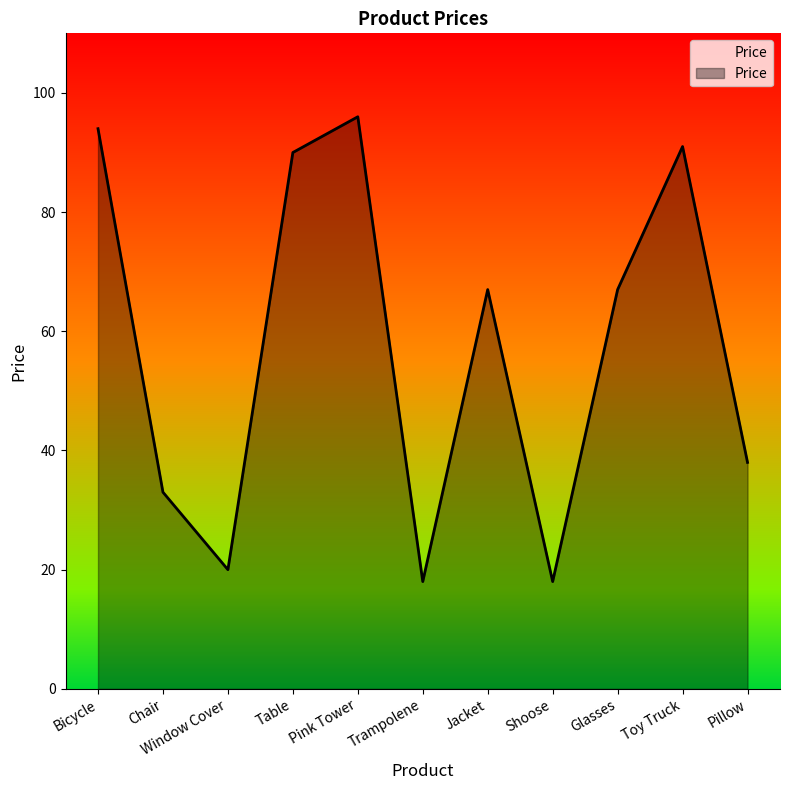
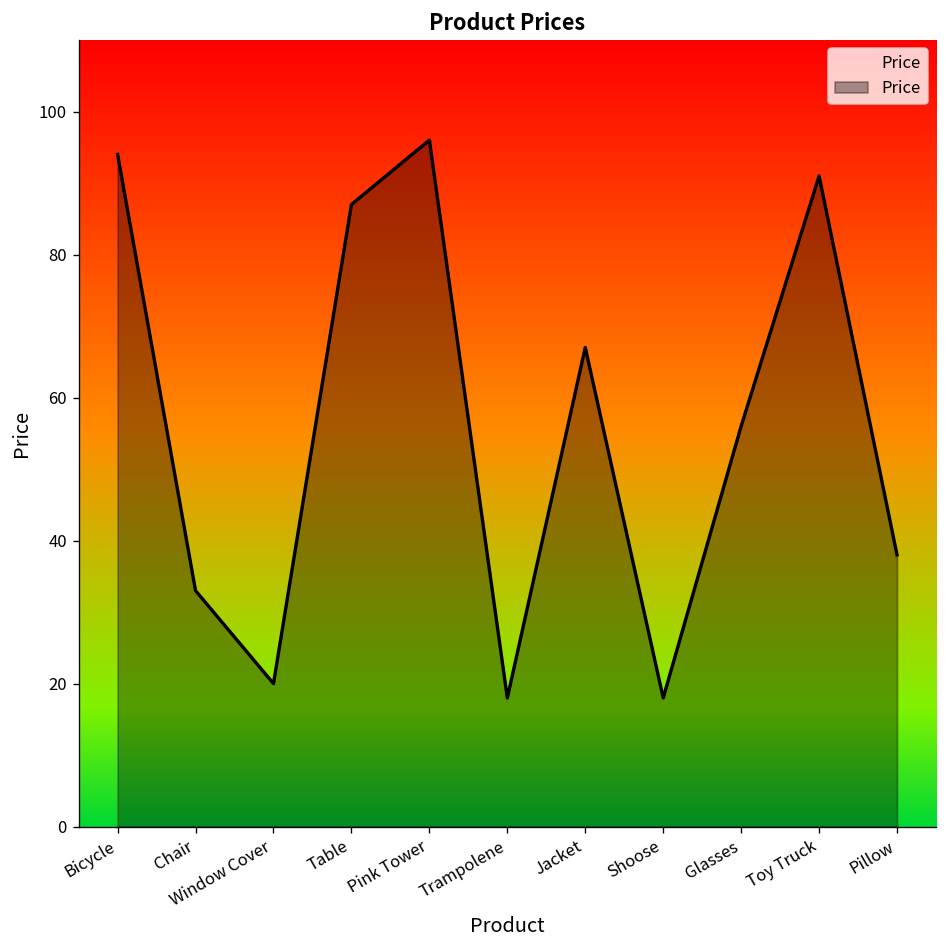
Table: 90 -> 87
Glasses: 67 -> 56
